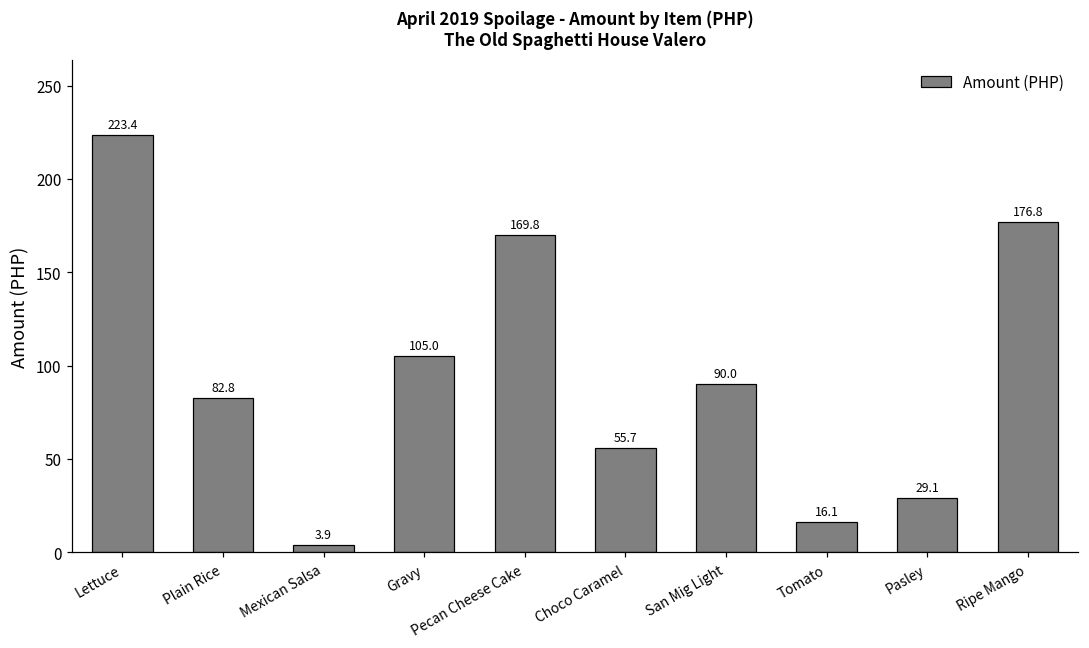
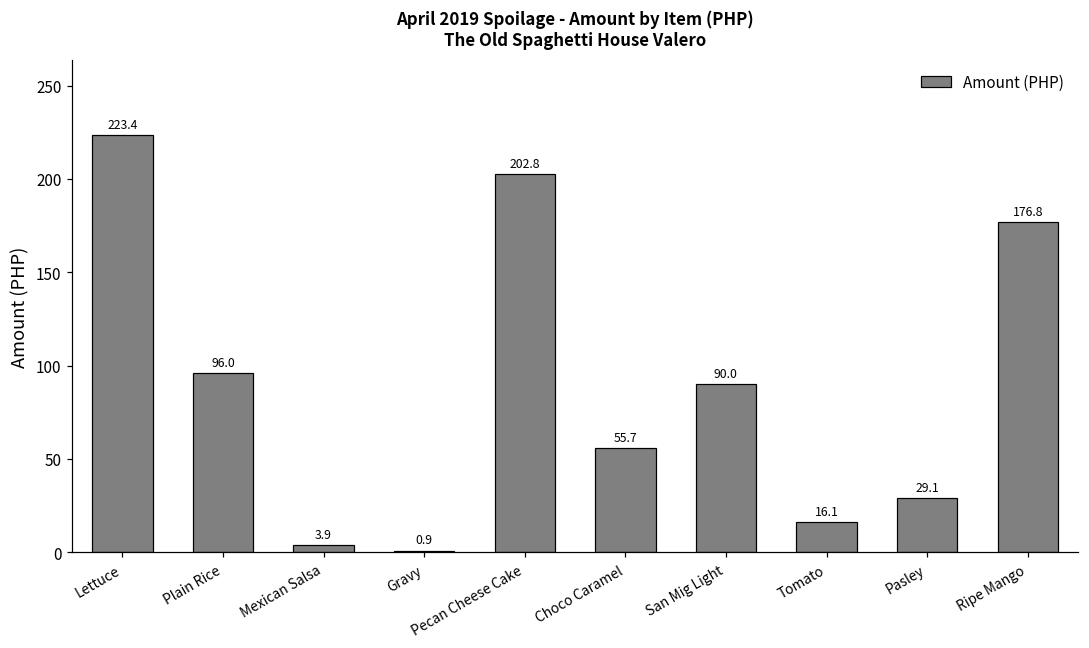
Plain Rice: 82.8 -> 96.0
Gravy: 105.0 -> 0.9
Pecan Cheese Cake: 169.8 -> 202.8
